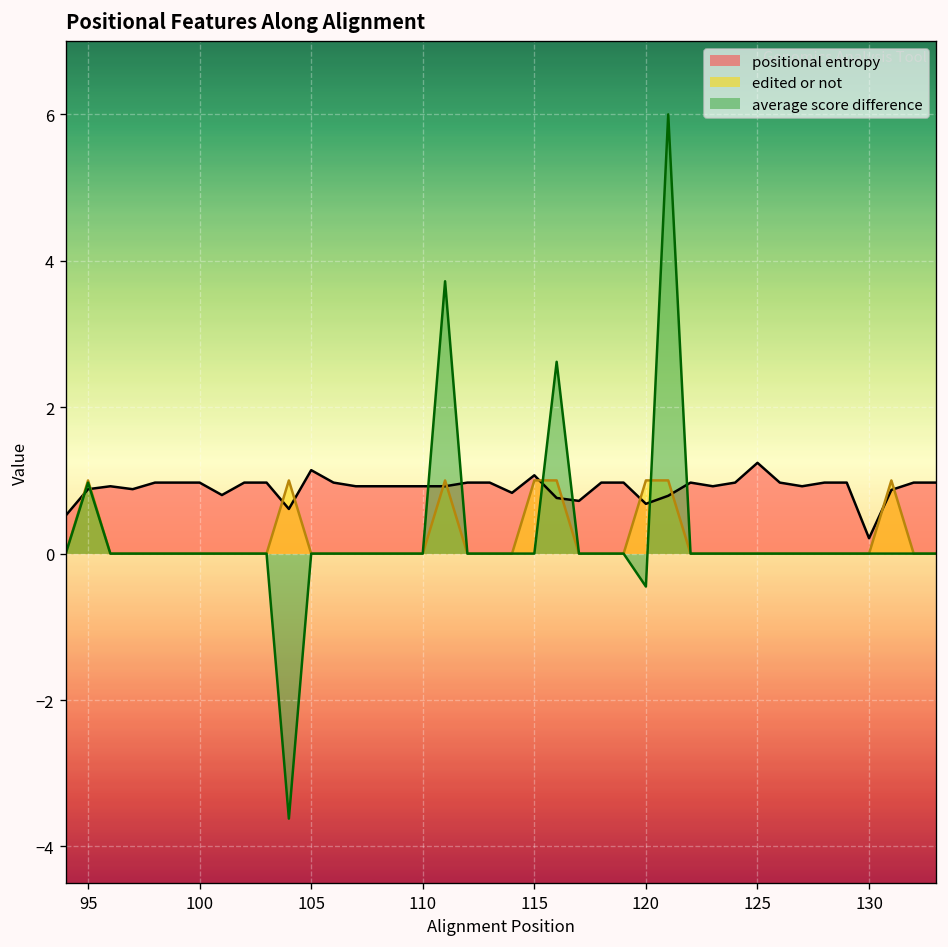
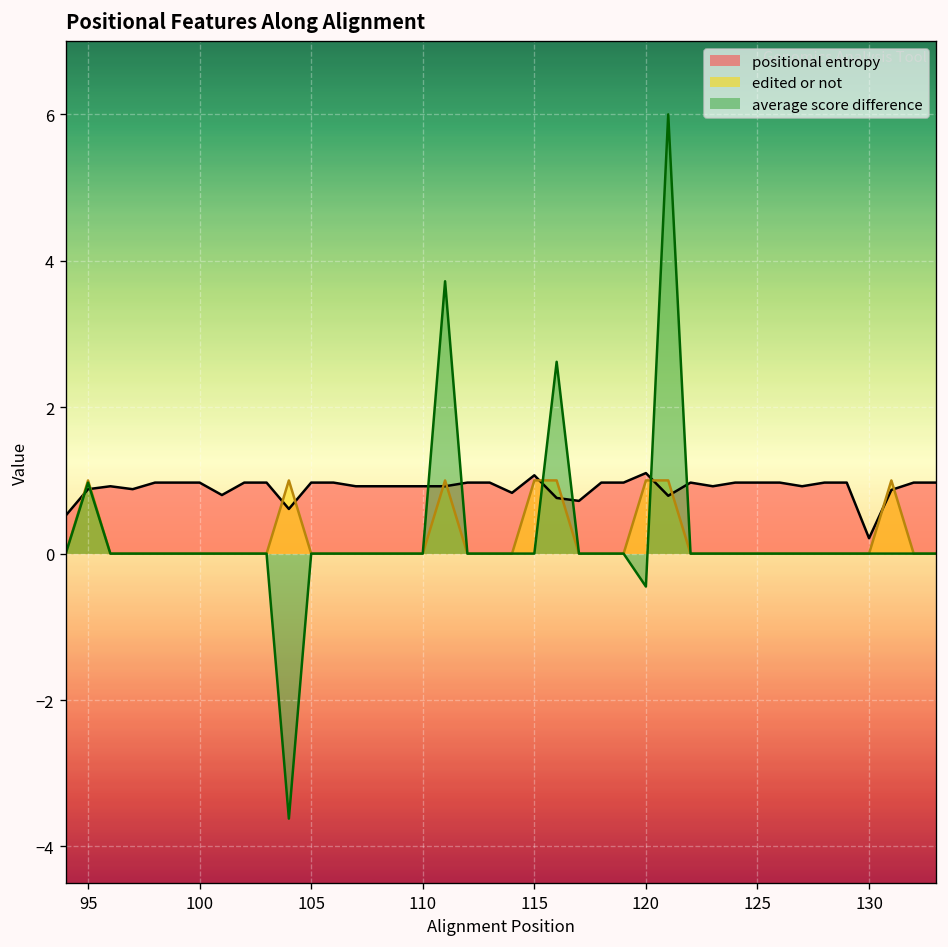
positional entropy, 105: 1.1 -> 1.0
positional entropy, 120: 0.7 -> 1.1
positional entropy, 125: 1.2 -> 1.0
